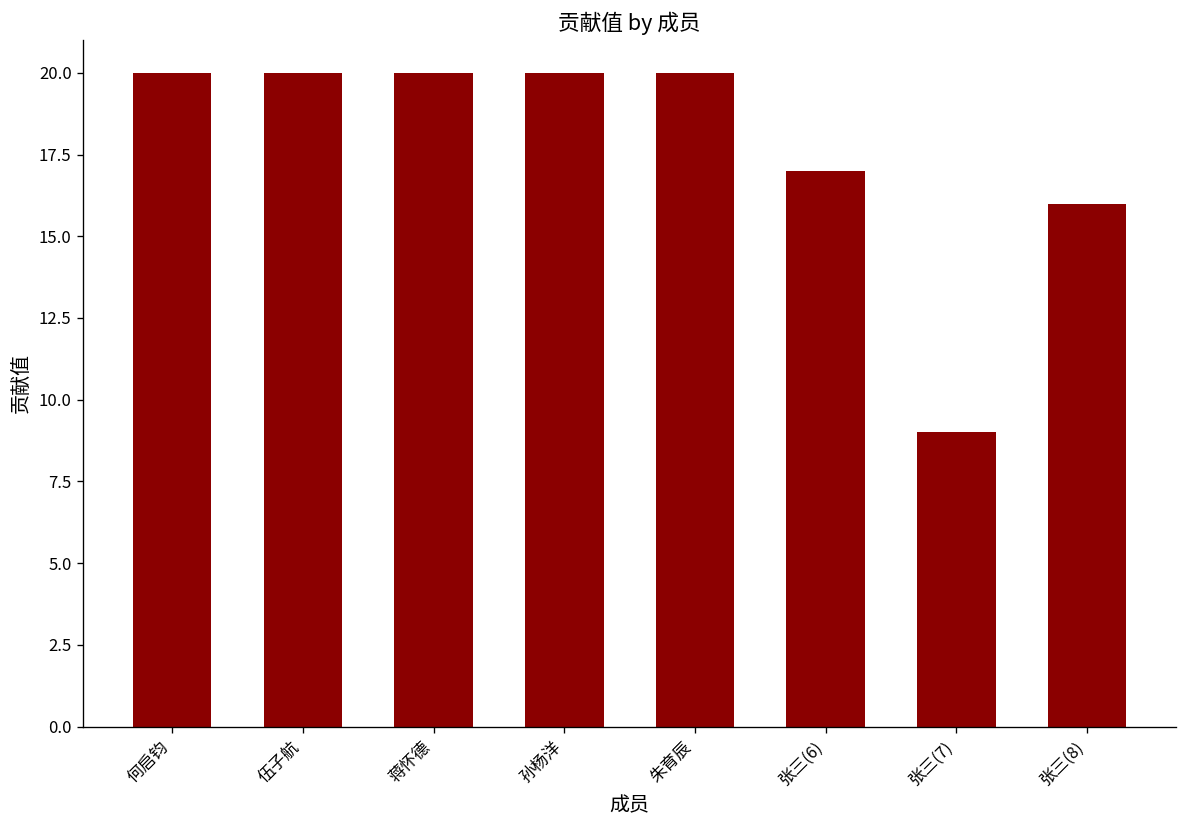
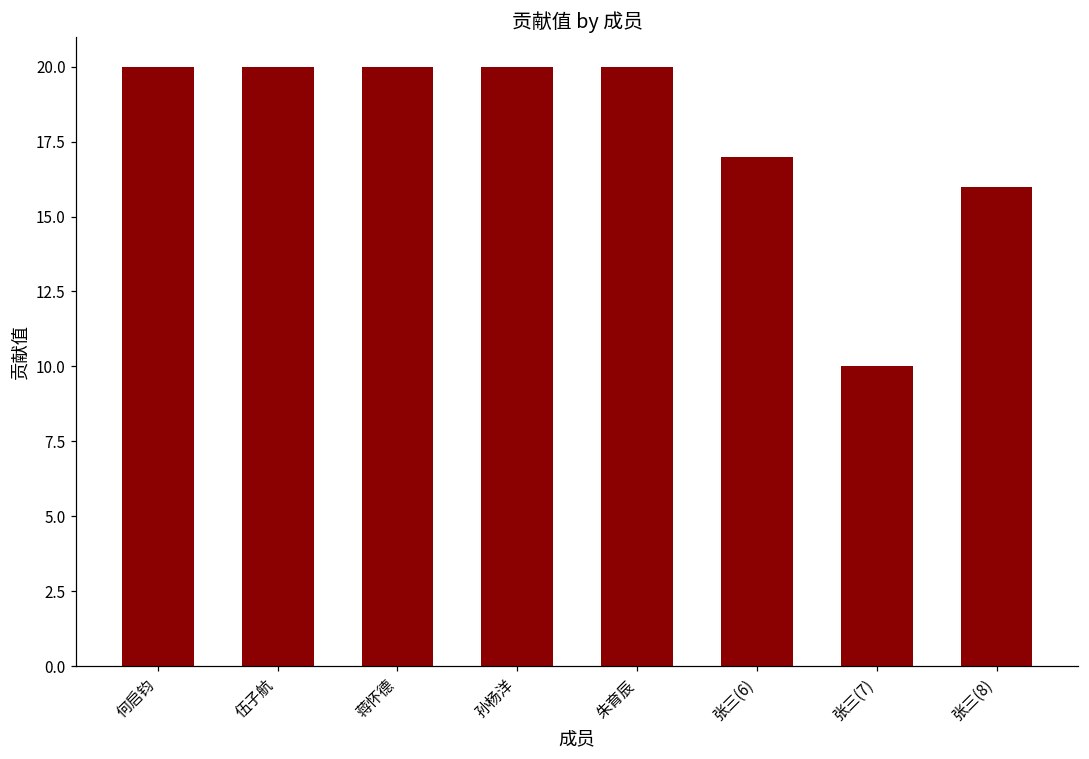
张三(7): 9 -> 10
